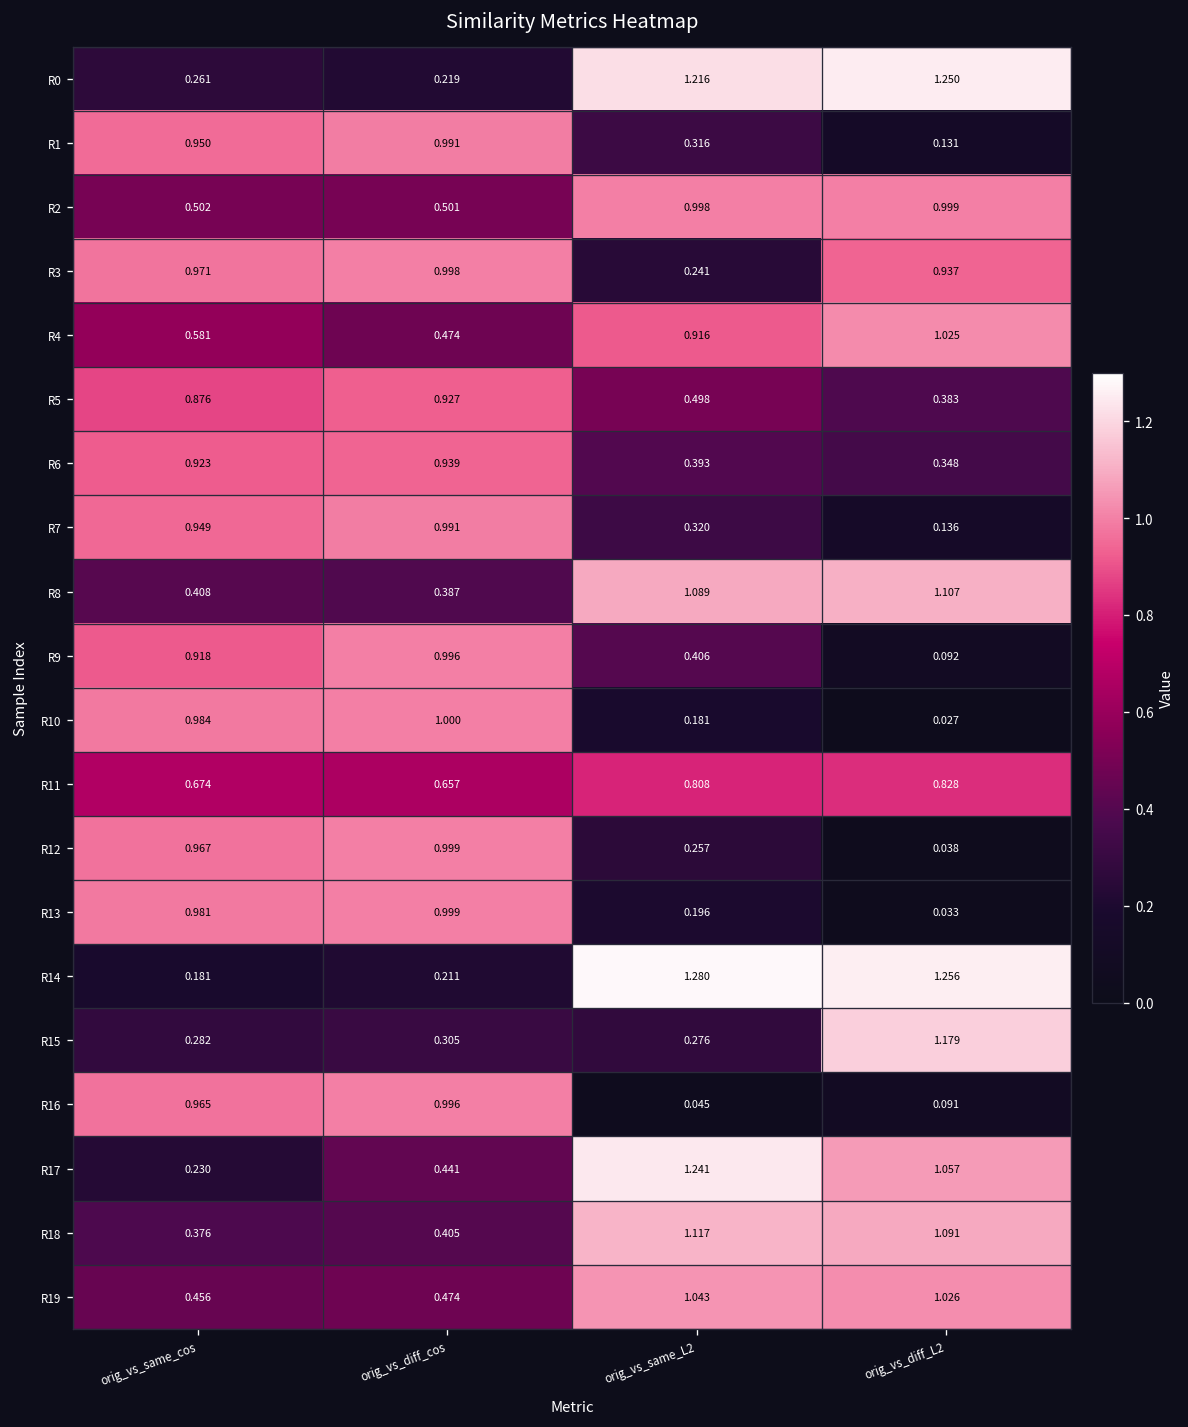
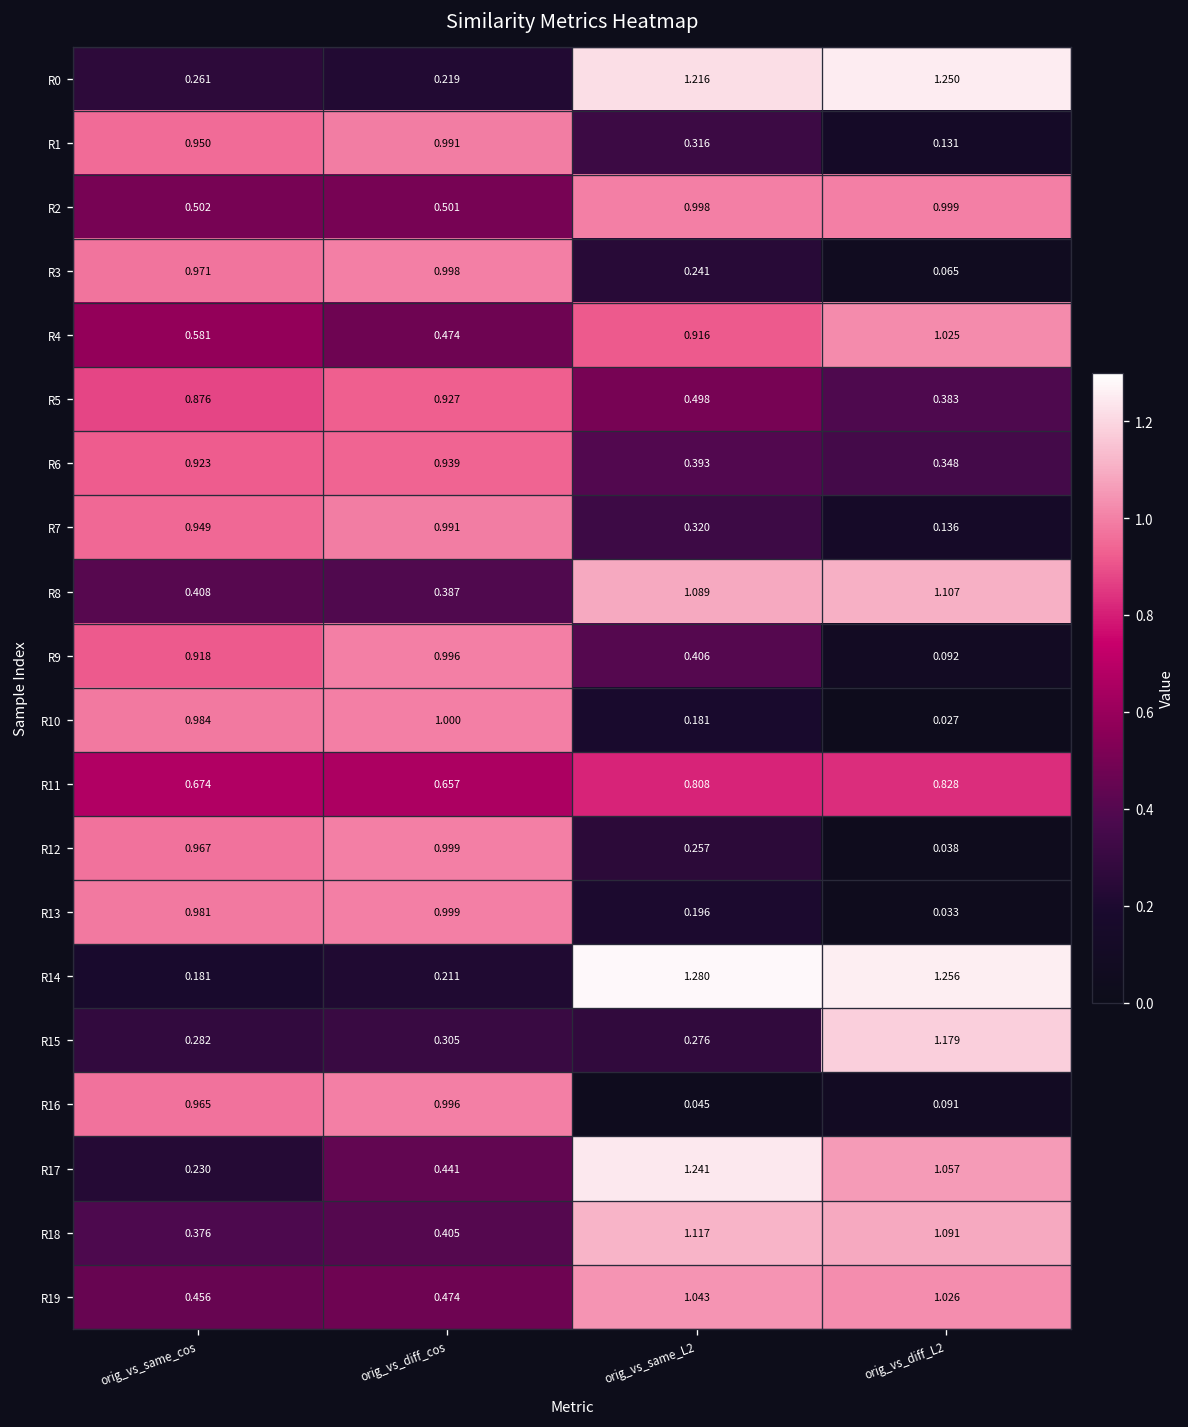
R3, orig_vs_diff_L2: 0.937 -> 0.065
